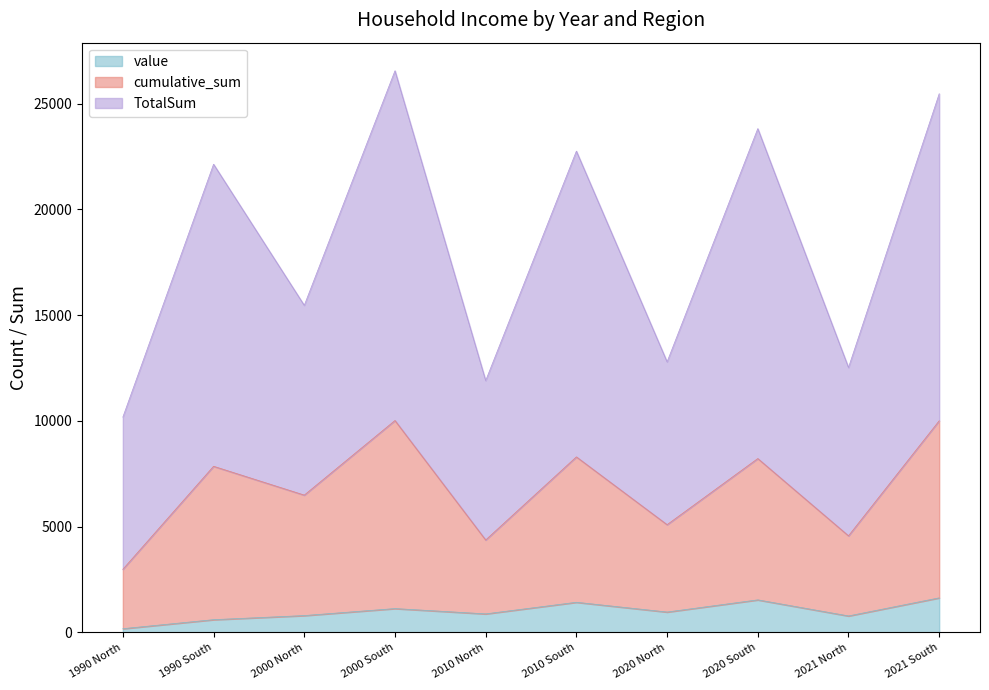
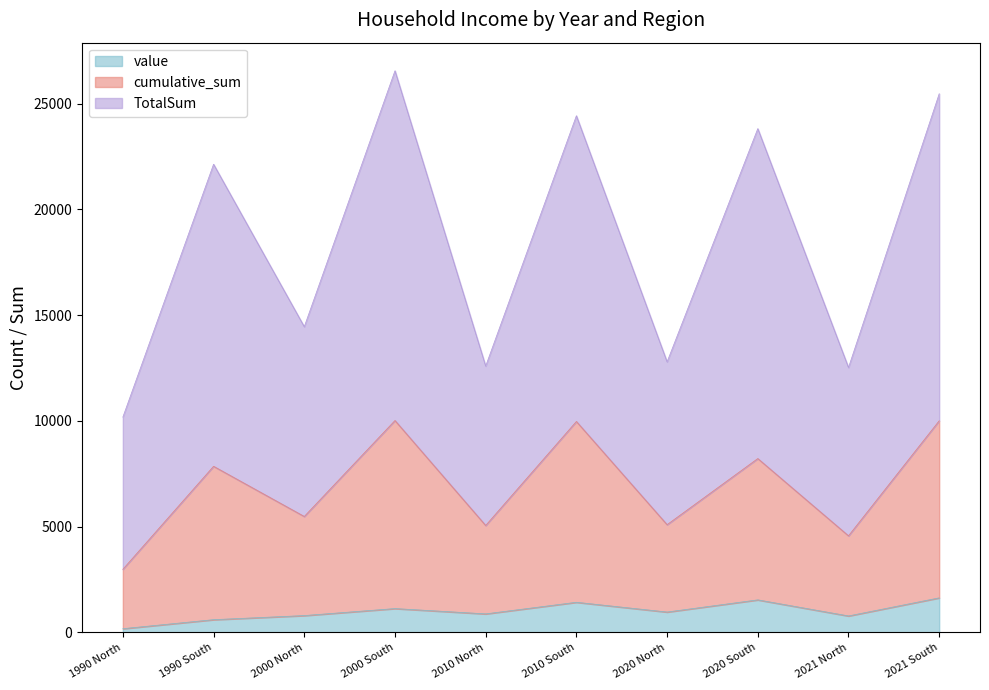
cumulative_sum, 2000 North: 5700 -> 4700
cumulative_sum, 2010 North: 3500 -> 4200
cumulative_sum, 2010 South: 6900 -> 8500
